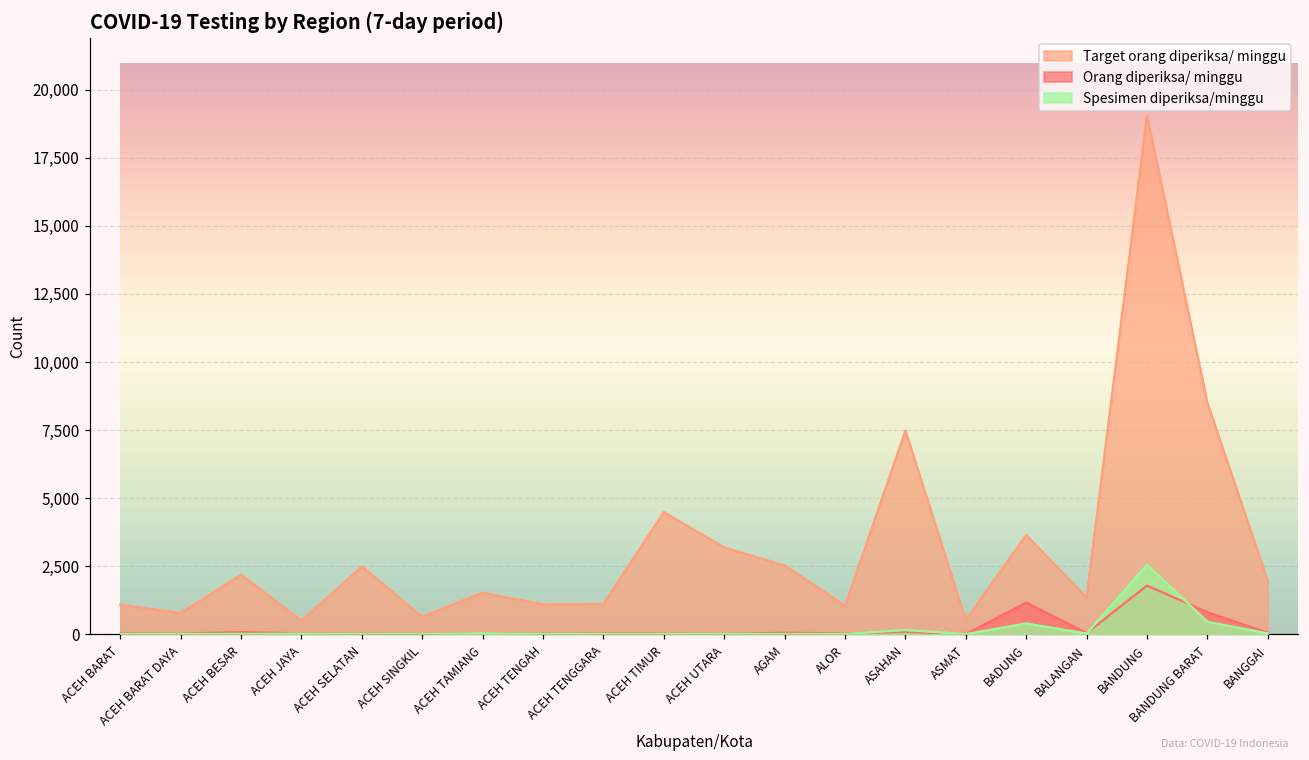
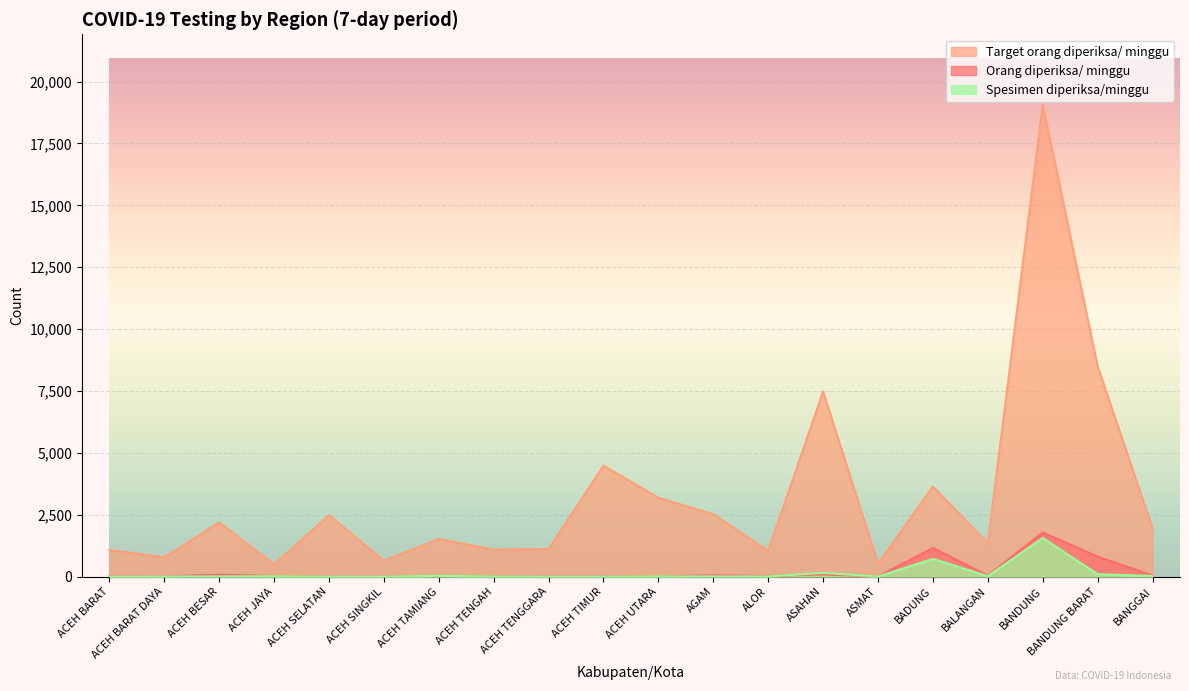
Spesimen diperiksa/minggu, BADUNG: 400 -> 700
Spesimen diperiksa/minggu, BANDUNG: 2,500 -> 1,600
Spesimen diperiksa/minggu, BANDUNG BARAT: 500 -> 100
